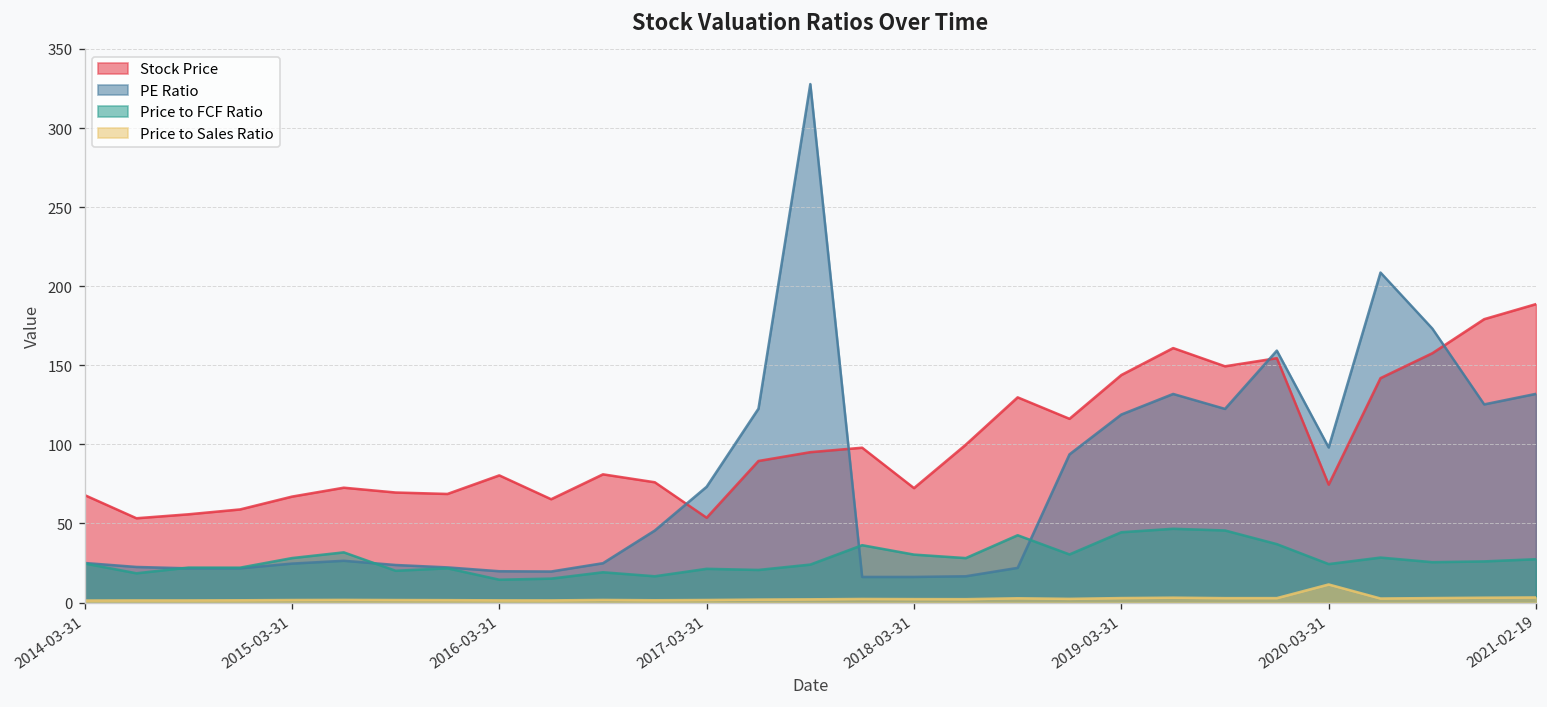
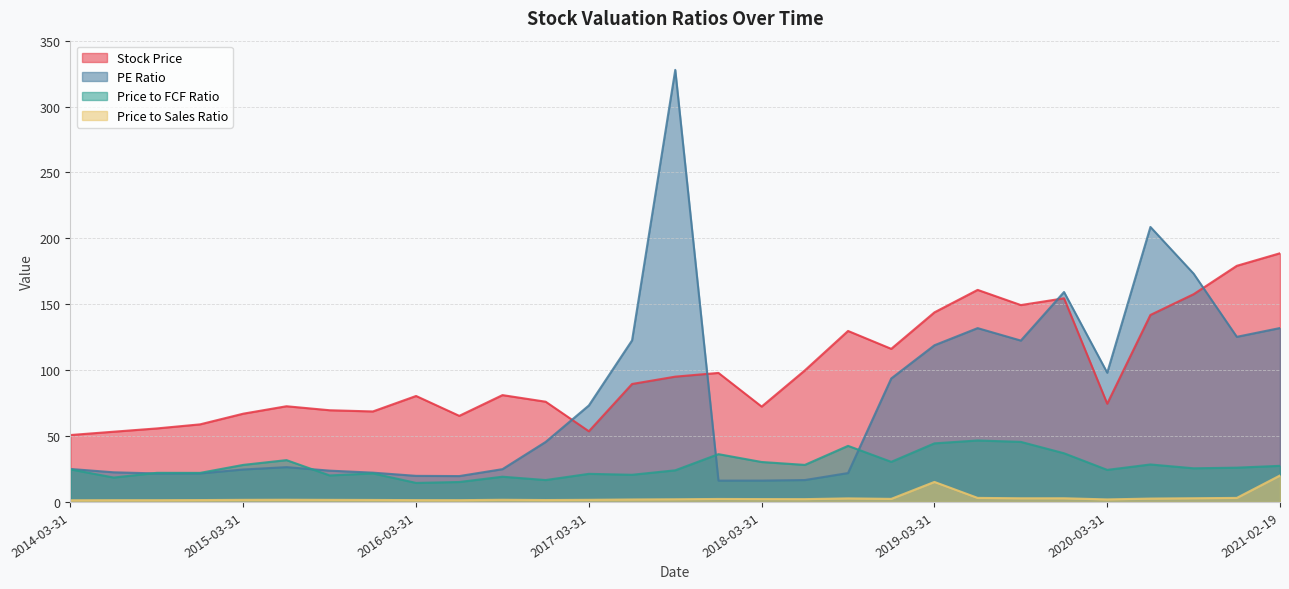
Stock Price, 2014-03-31: 68 -> 51
Price to Sales Ratio, 2019-03-31: 3 -> 15
Price to Sales Ratio, 2020-03-31: 11 -> 2
Price to Sales Ratio, 2021-02-19: 3 -> 20
